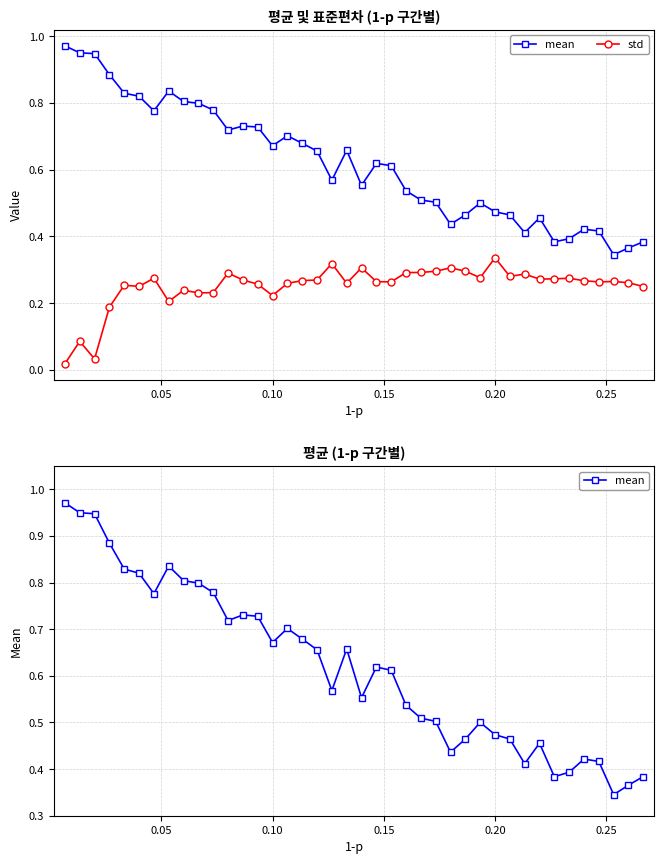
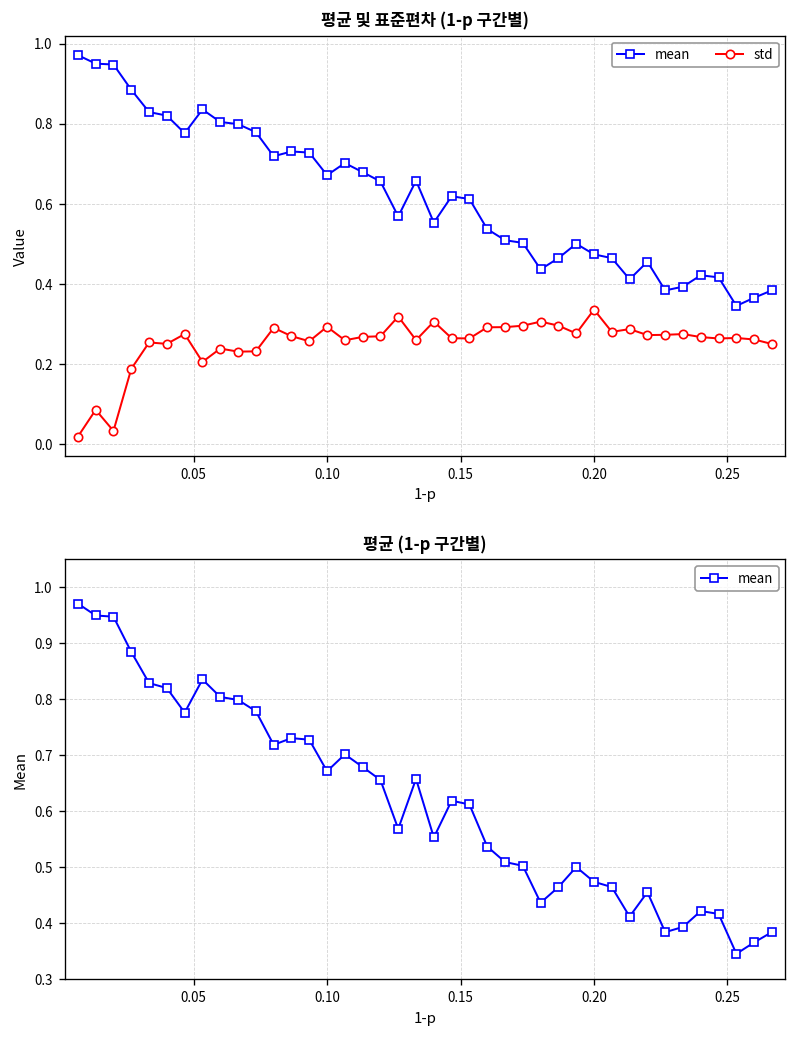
평균 및 표준편차 (1-p 구간별), std, 0.10: 0.22 -> 0.29
